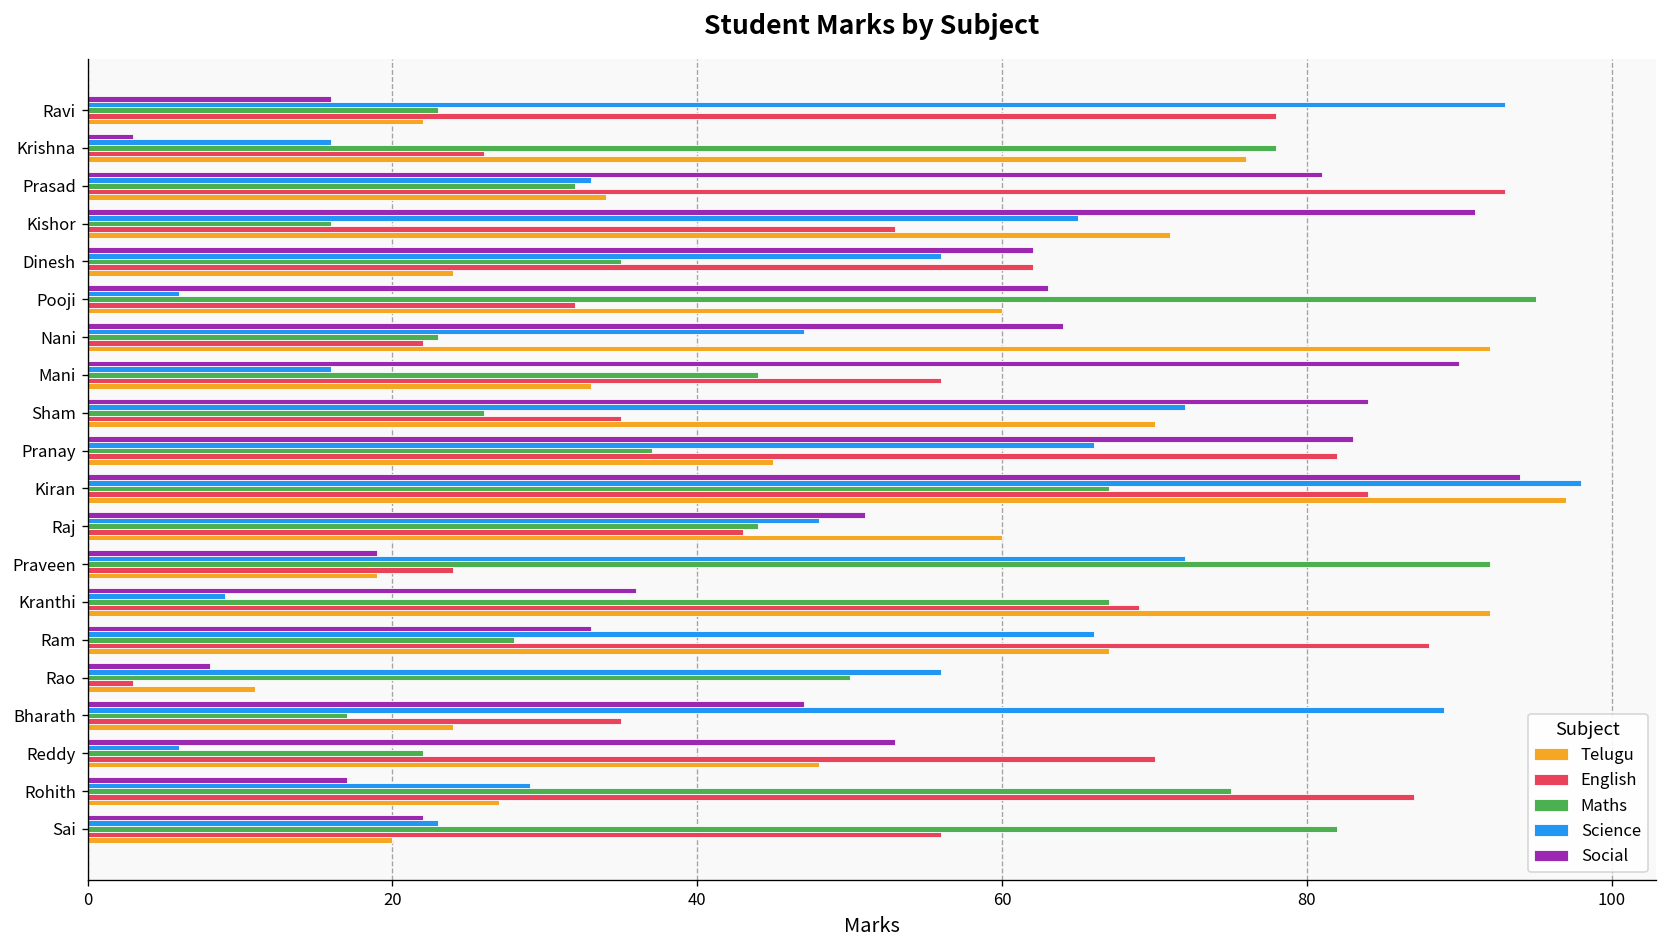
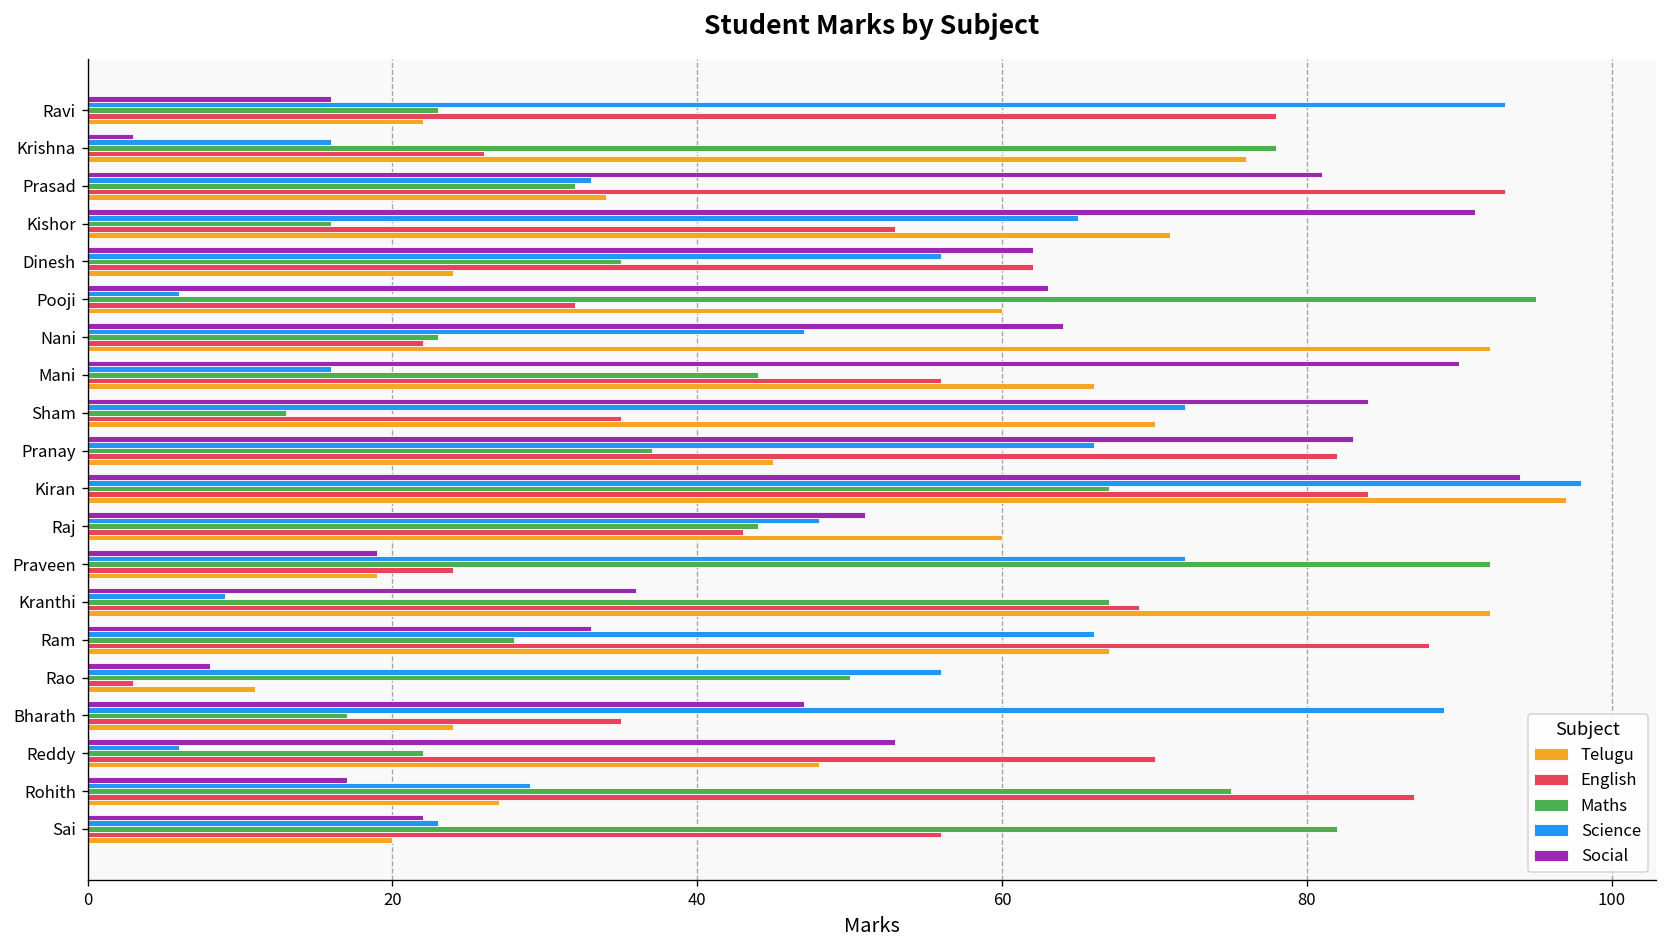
Telugu, Mani: 33 -> 66
Maths, Sham: 26 -> 13
